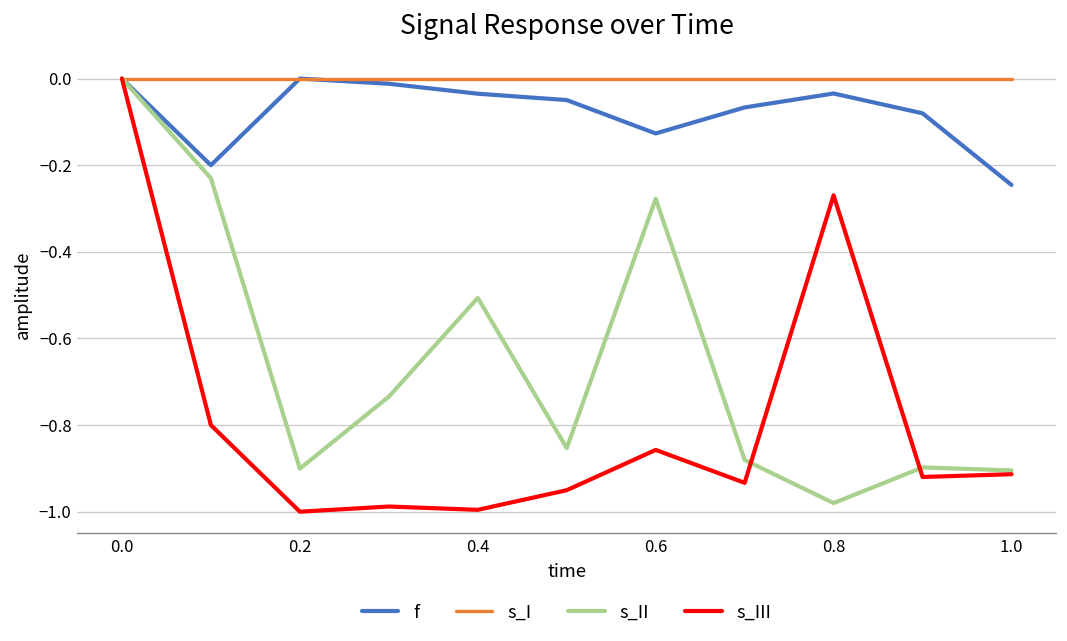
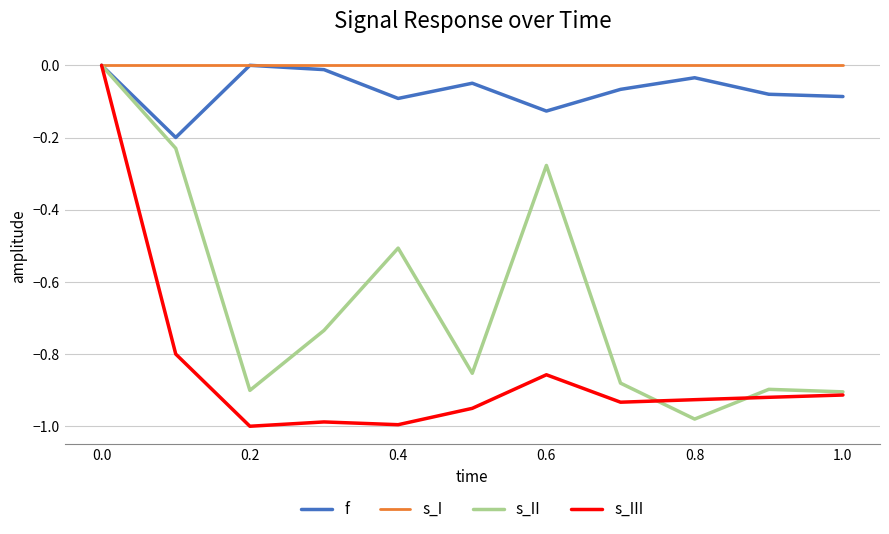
f, 0.4: -0.03 -> -0.09
s_III, 0.8: -0.27 -> -0.93
f, 1.0: -0.25 -> -0.09
